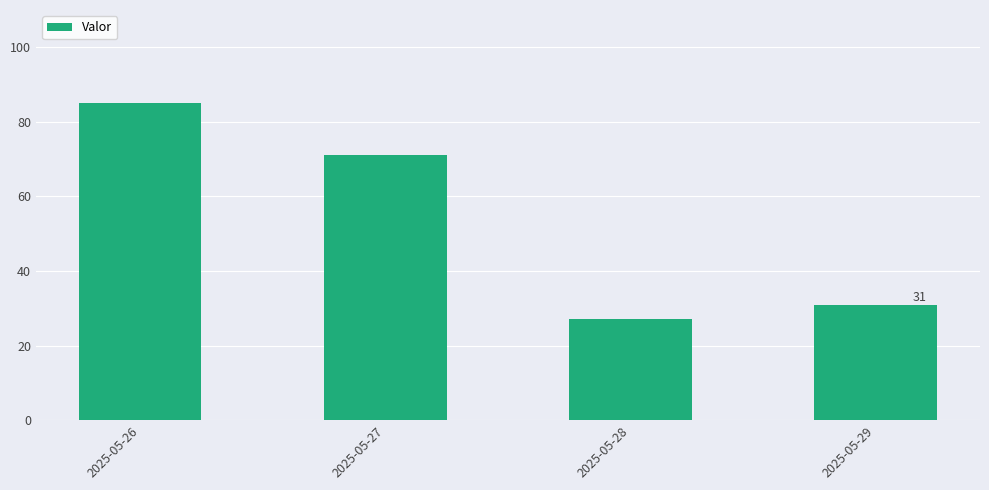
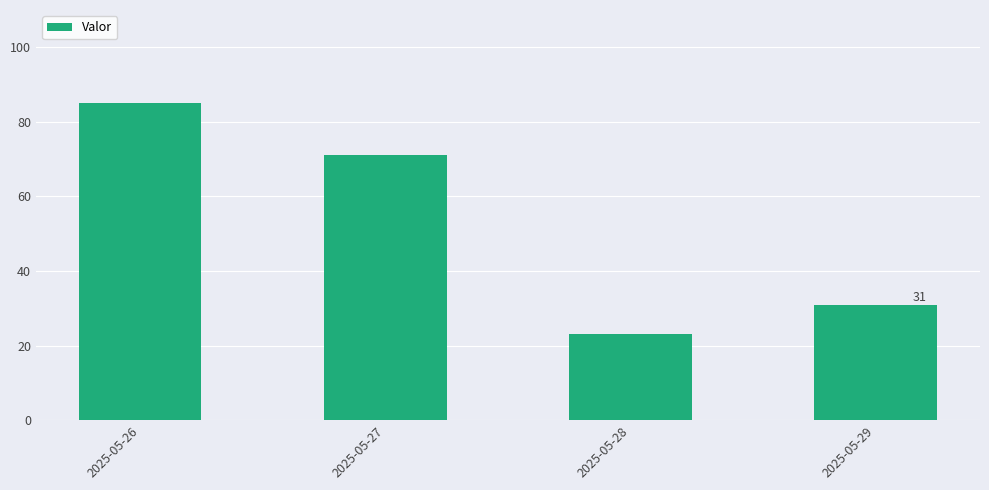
2025-05-28: 27 -> 23
